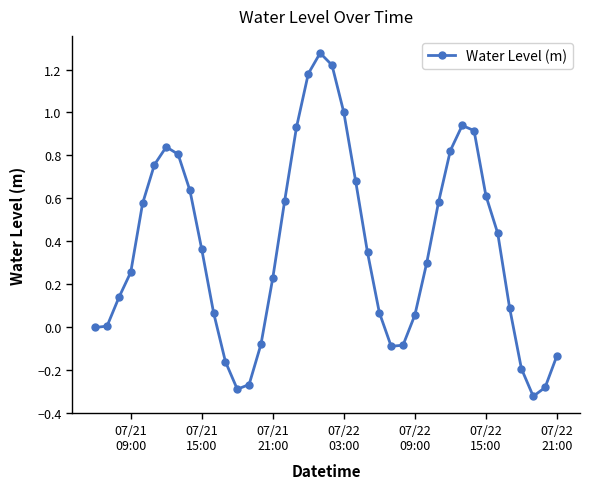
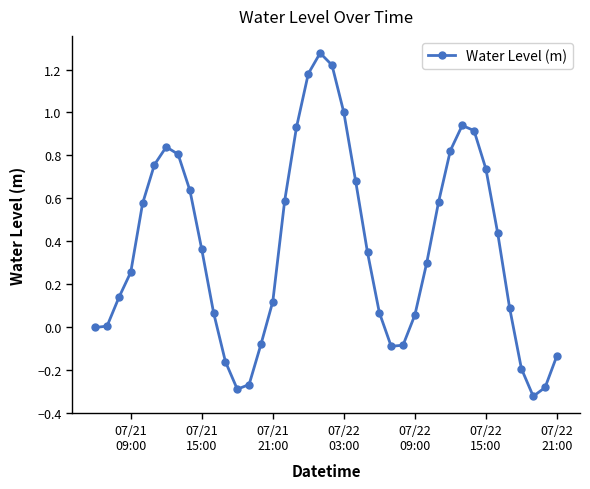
07/21 21:00: 0.23 -> 0.12
07/22 15:00: 0.61 -> 0.74
